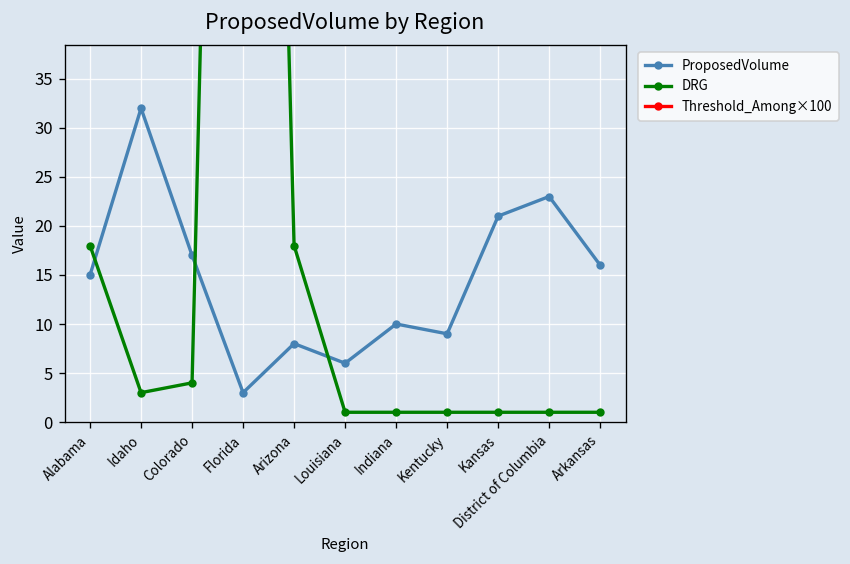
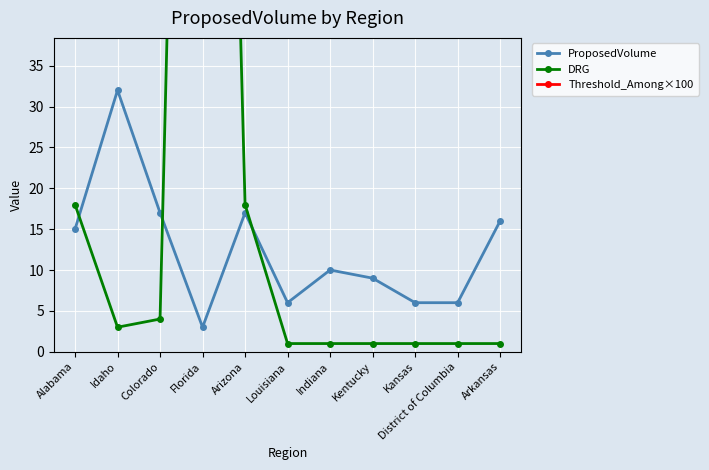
ProposedVolume, Arizona: 8 -> 17
ProposedVolume, Kansas: 21 -> 6
ProposedVolume, District of Columbia: 23 -> 6
